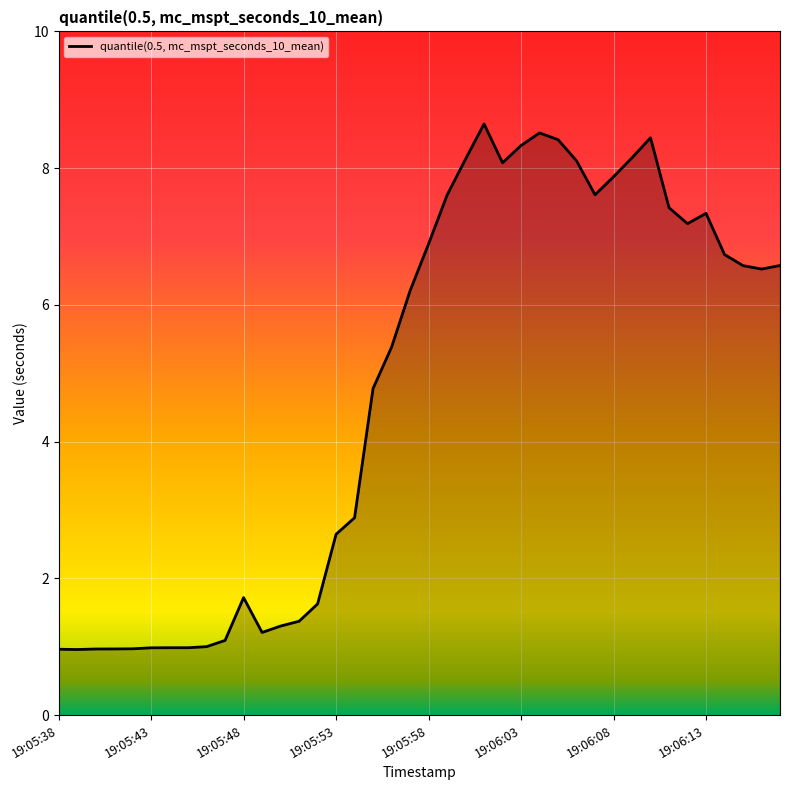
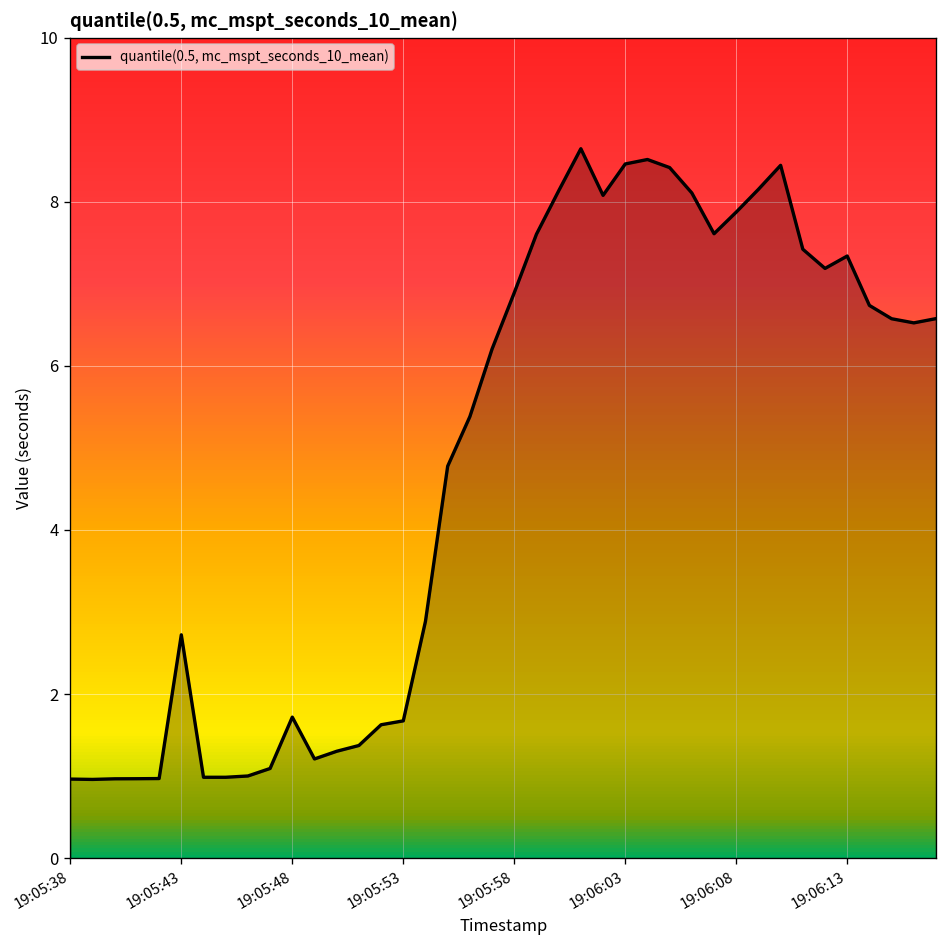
19:05:43: 1.0 -> 2.7
19:05:53: 2.6 -> 1.7
19:06:03: 8.3 -> 8.5
